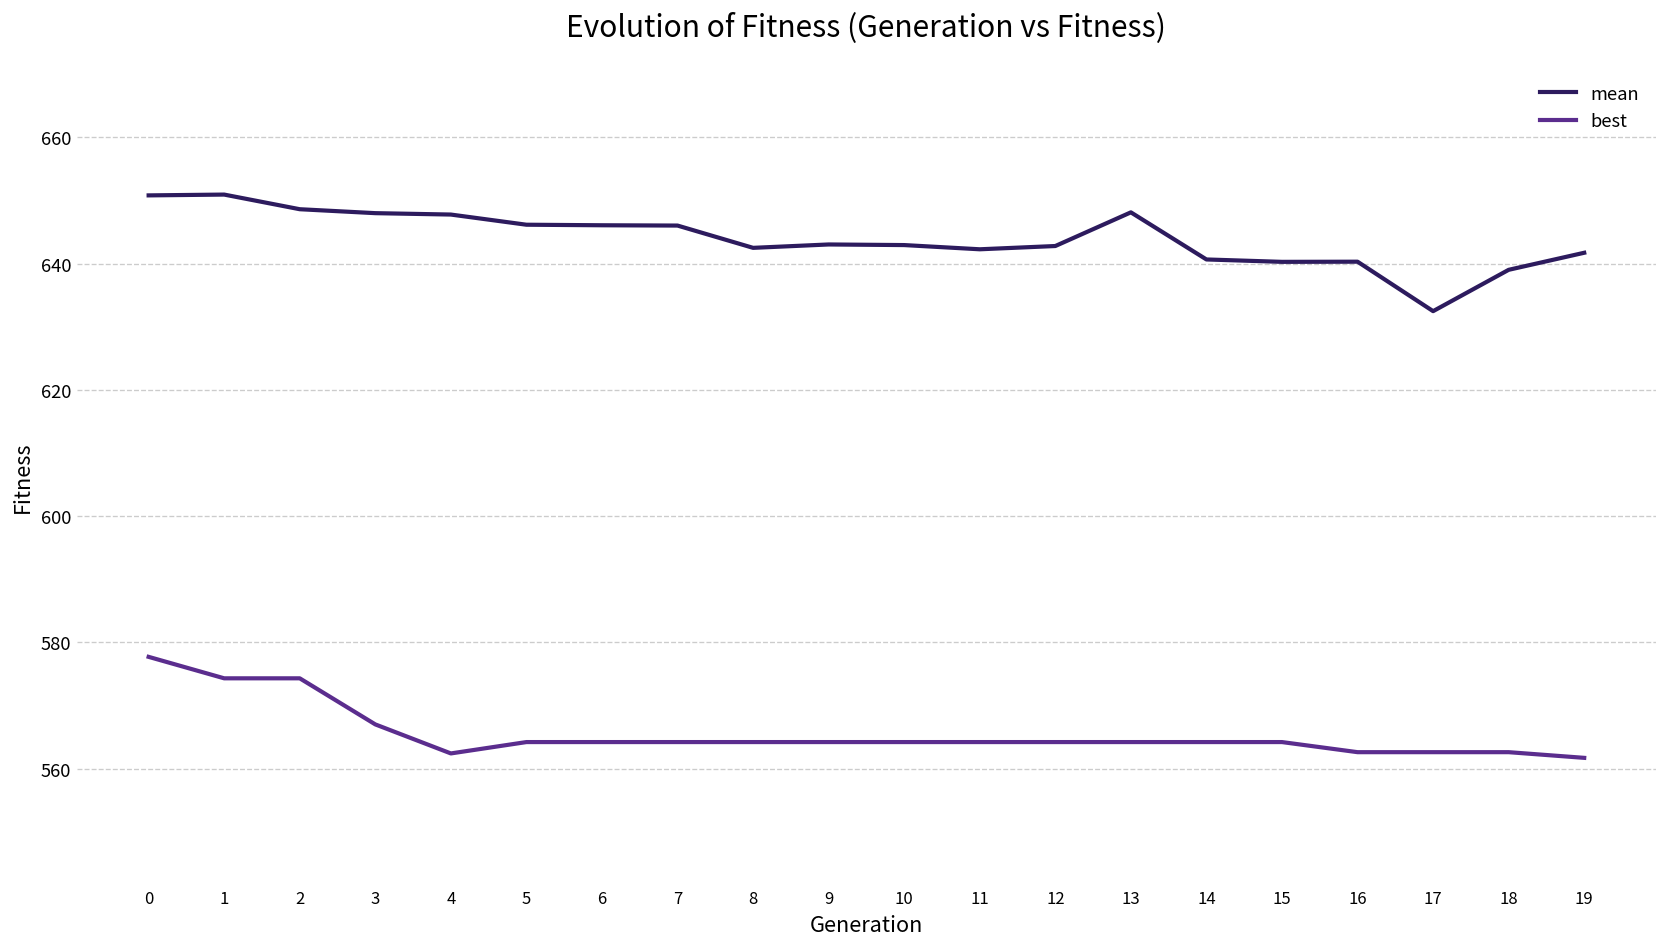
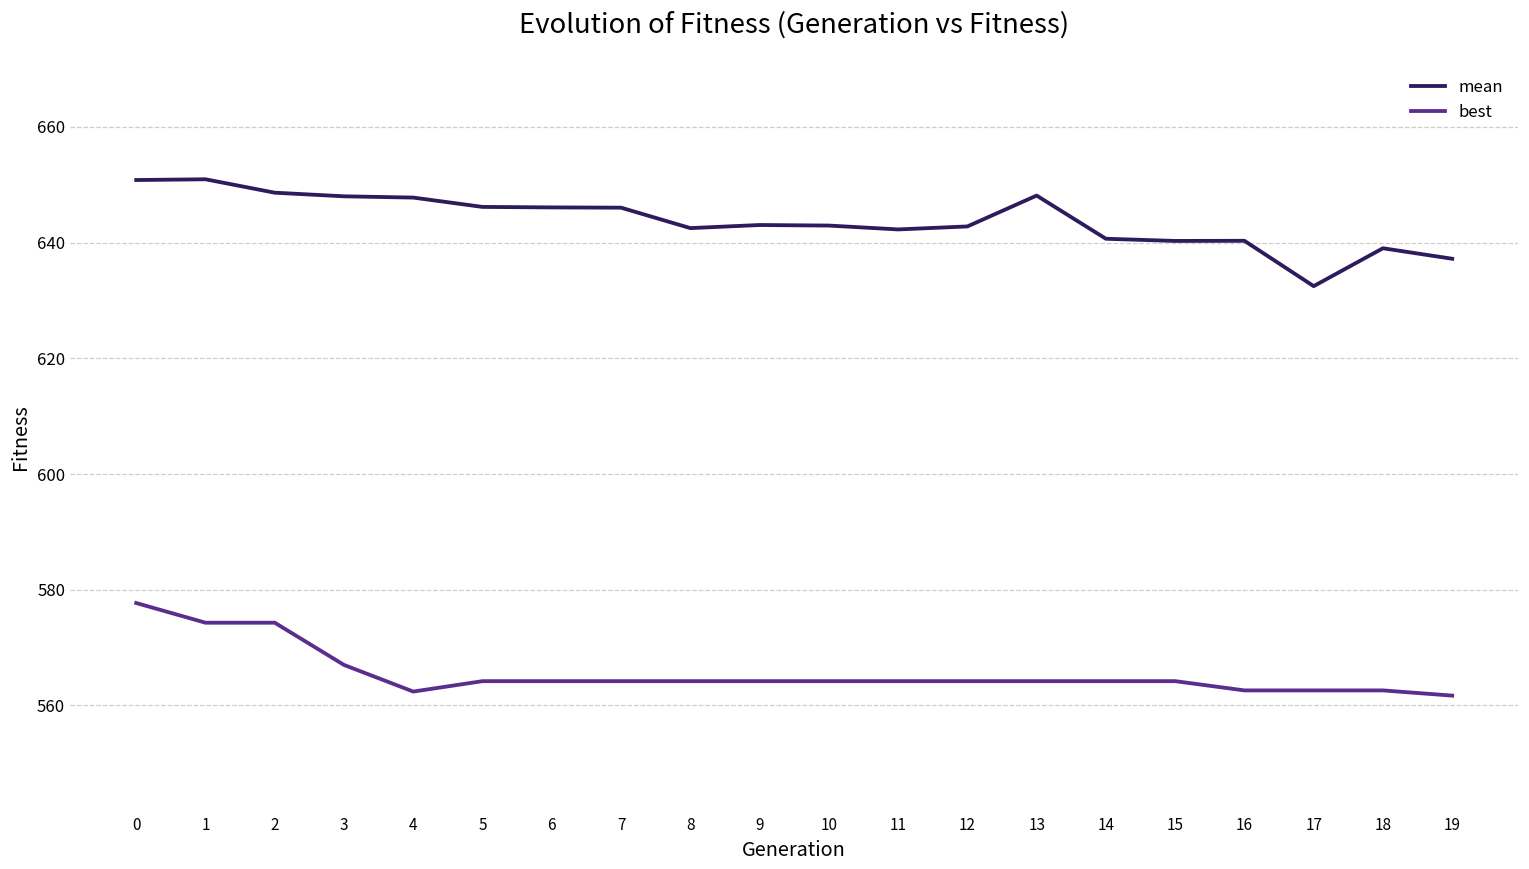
mean, 19: 642 -> 637
